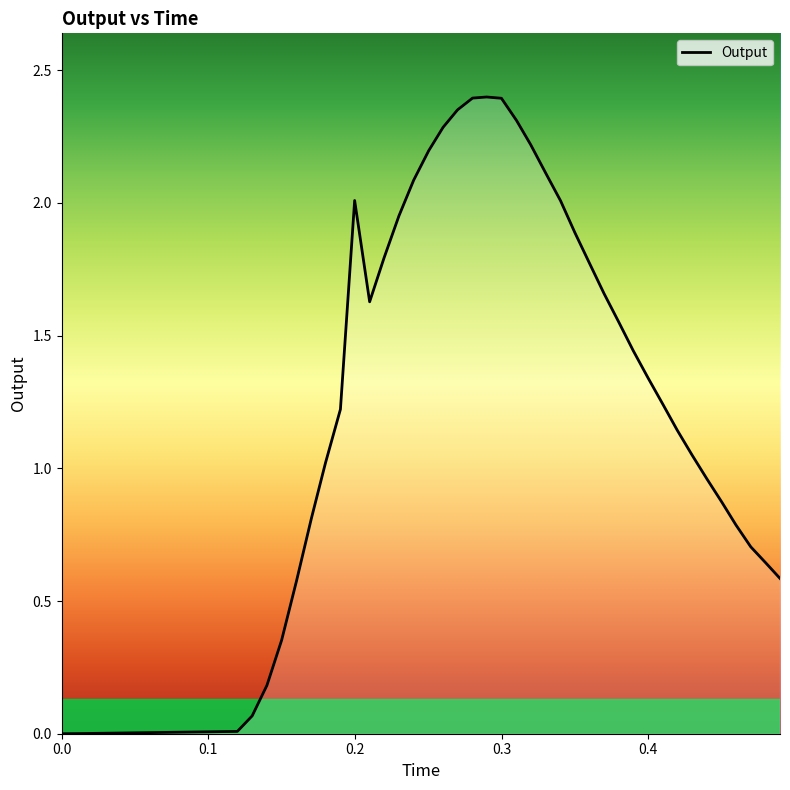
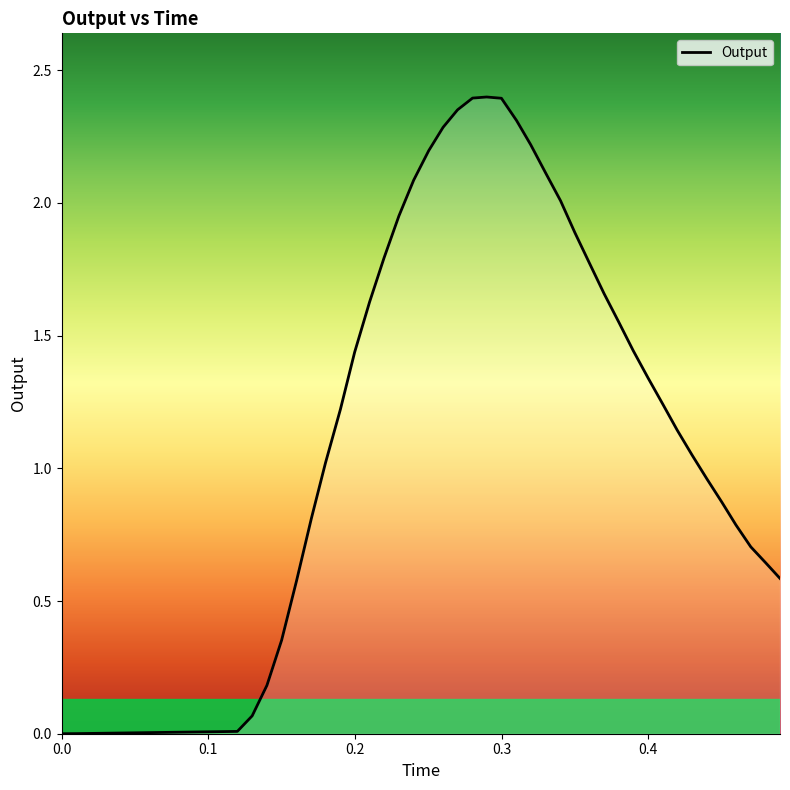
0.2: 2.01 -> 1.44
